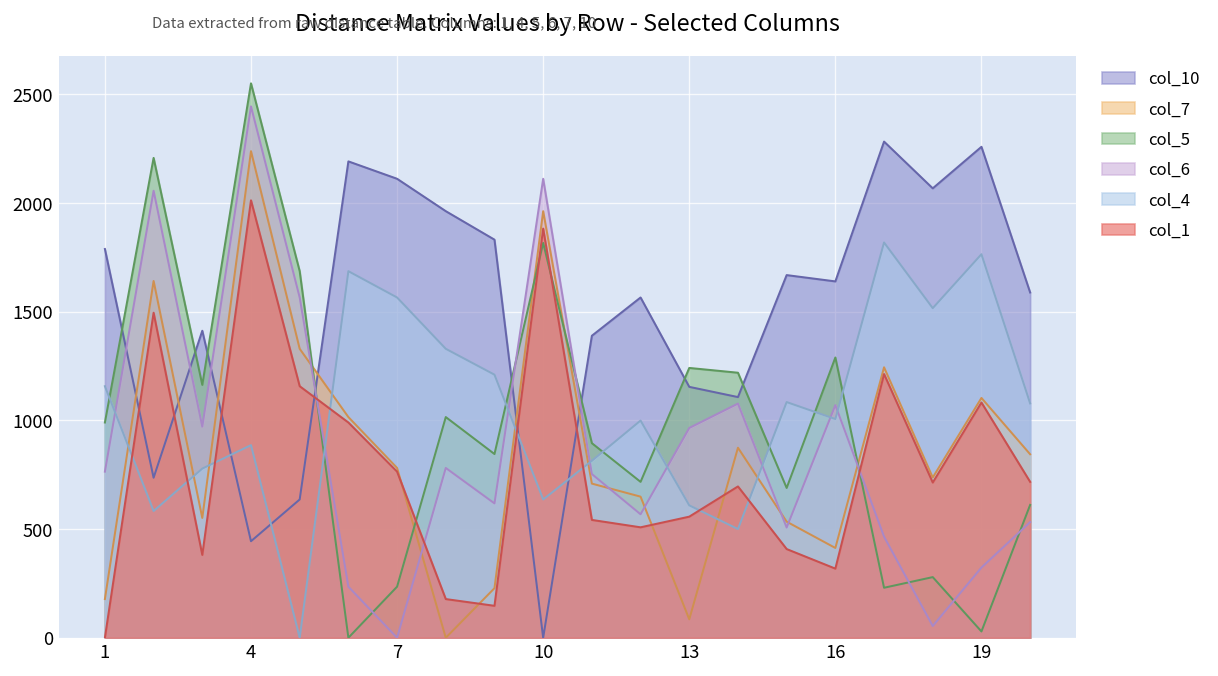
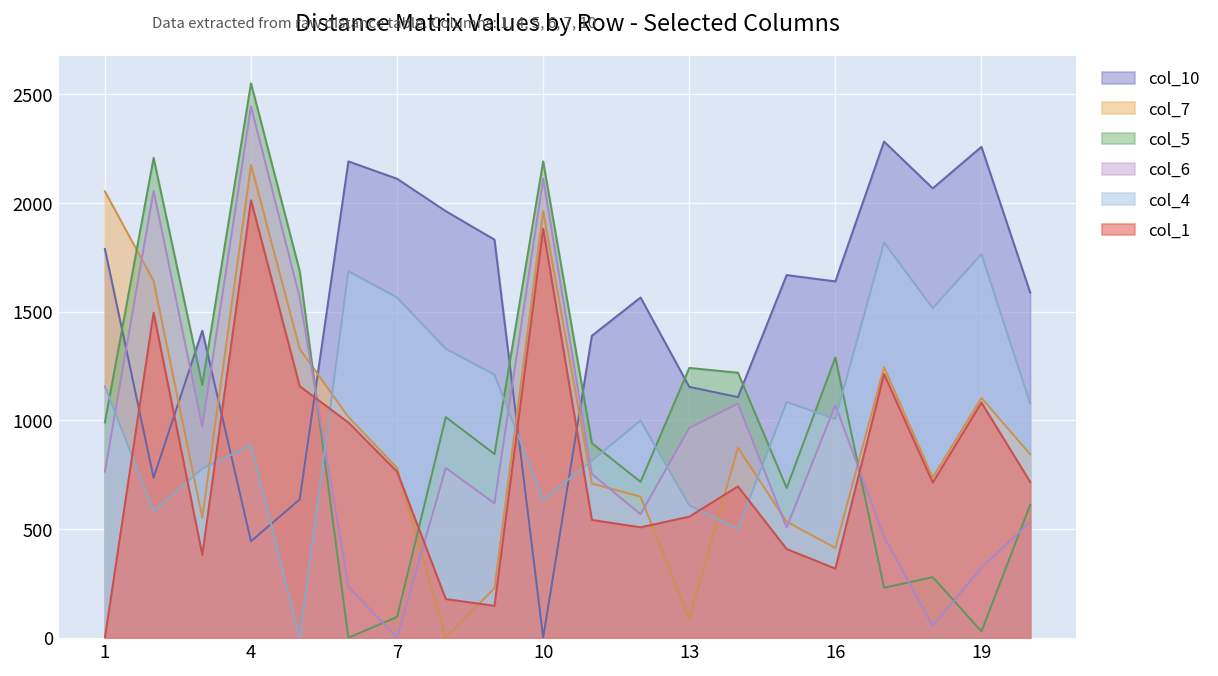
col_7, 1: 180 -> 2050
col_7, 4: 2240 -> 2180
col_5, 7: 240 -> 100
col_5, 10: 1820 -> 2190
